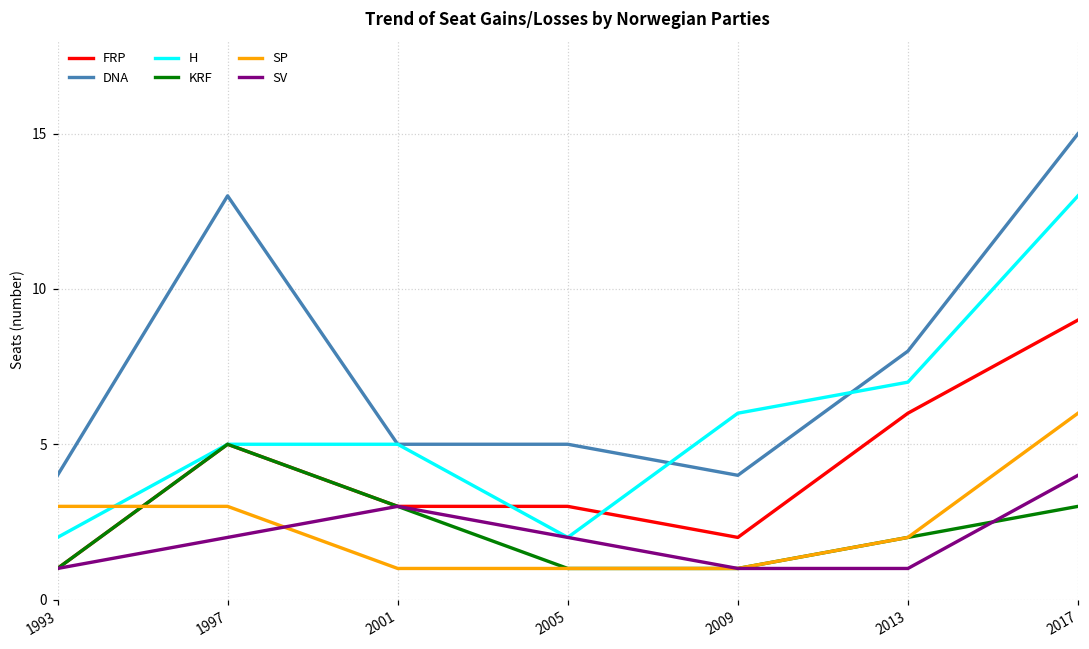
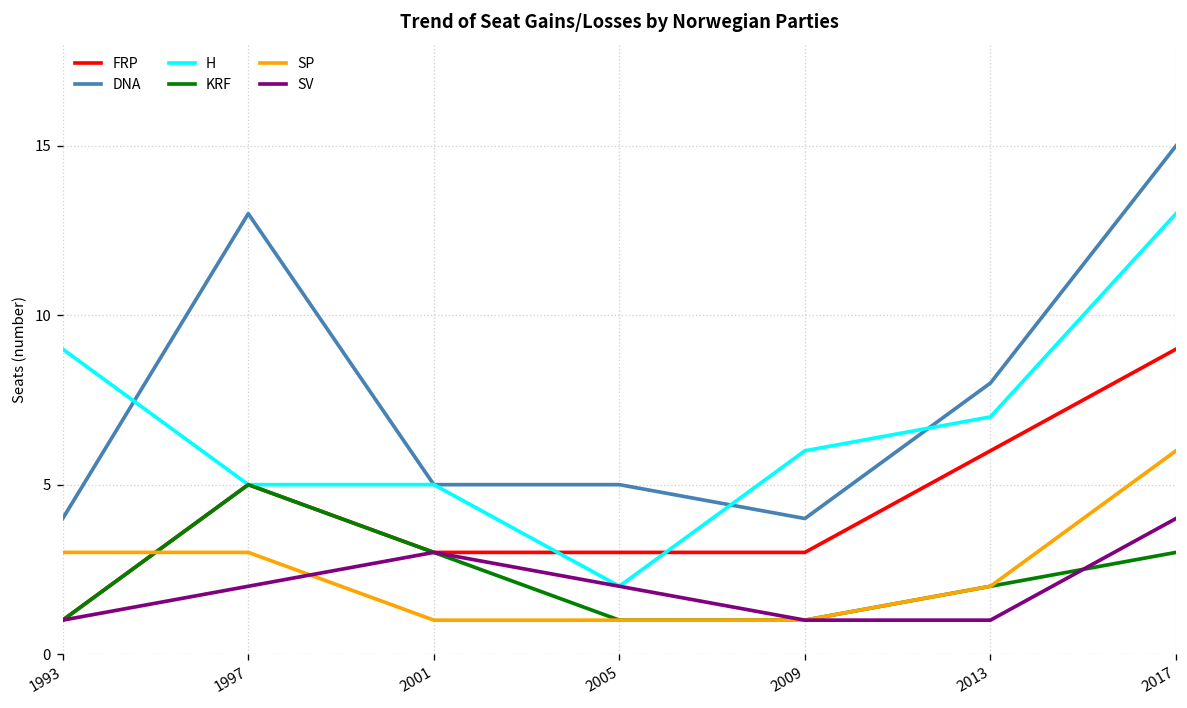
H, 1993: 2 -> 9
FRP, 2009: 2 -> 3
